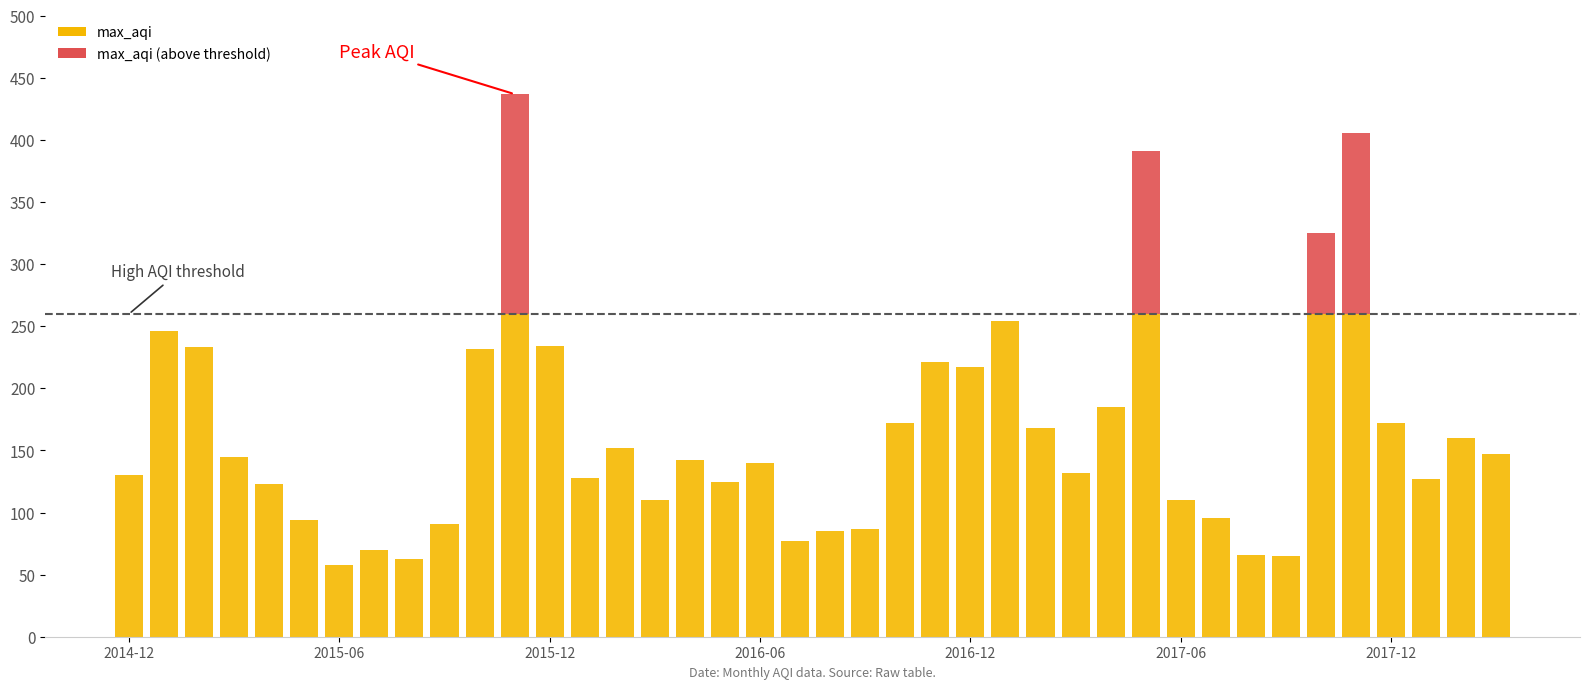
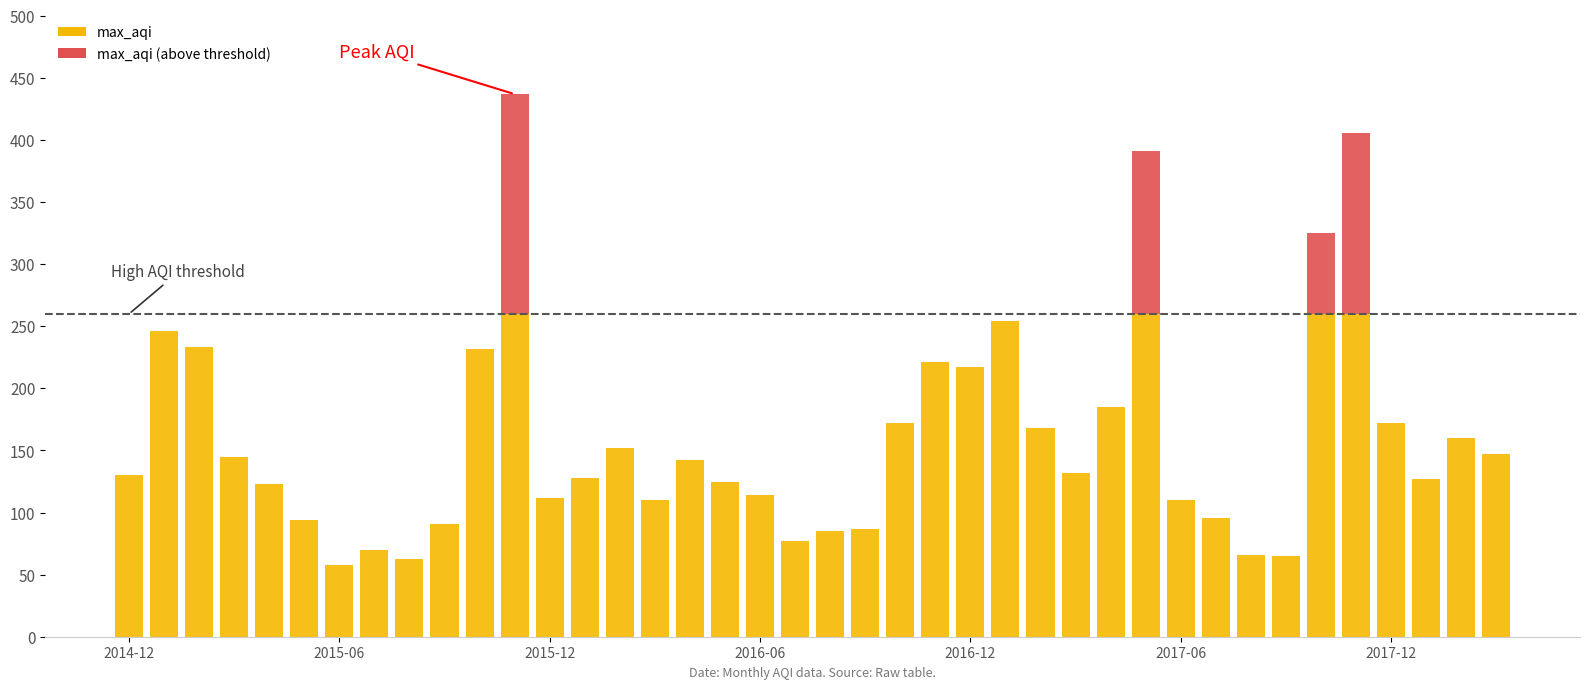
2015-12: 234 -> 112
2016-06: 140 -> 114
